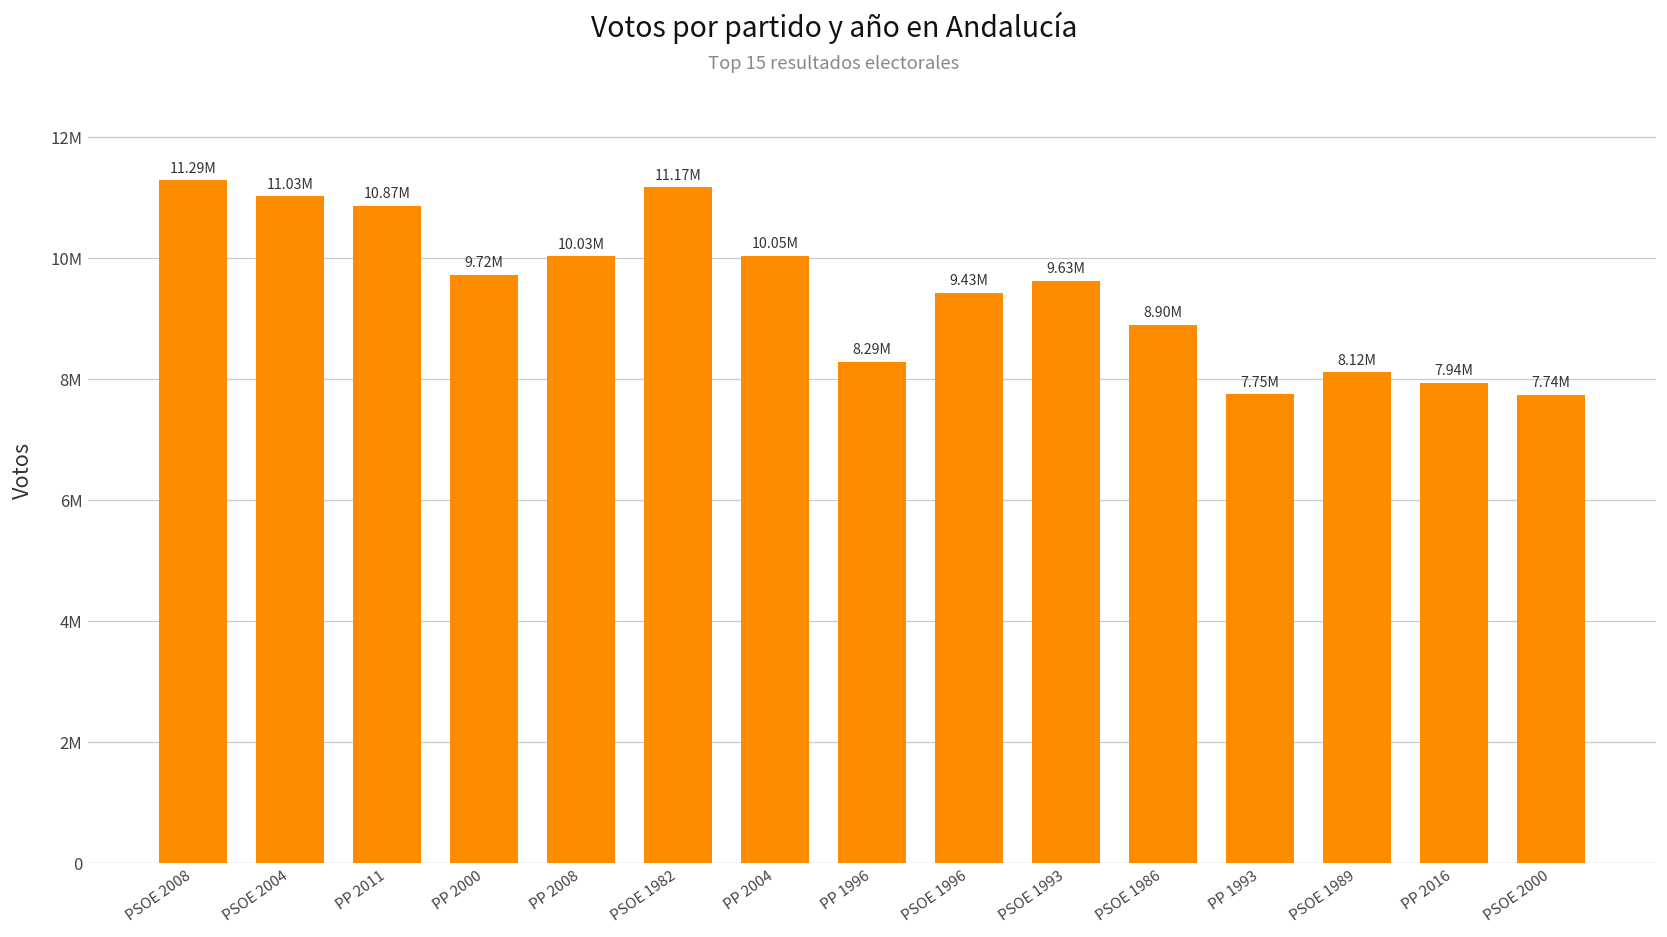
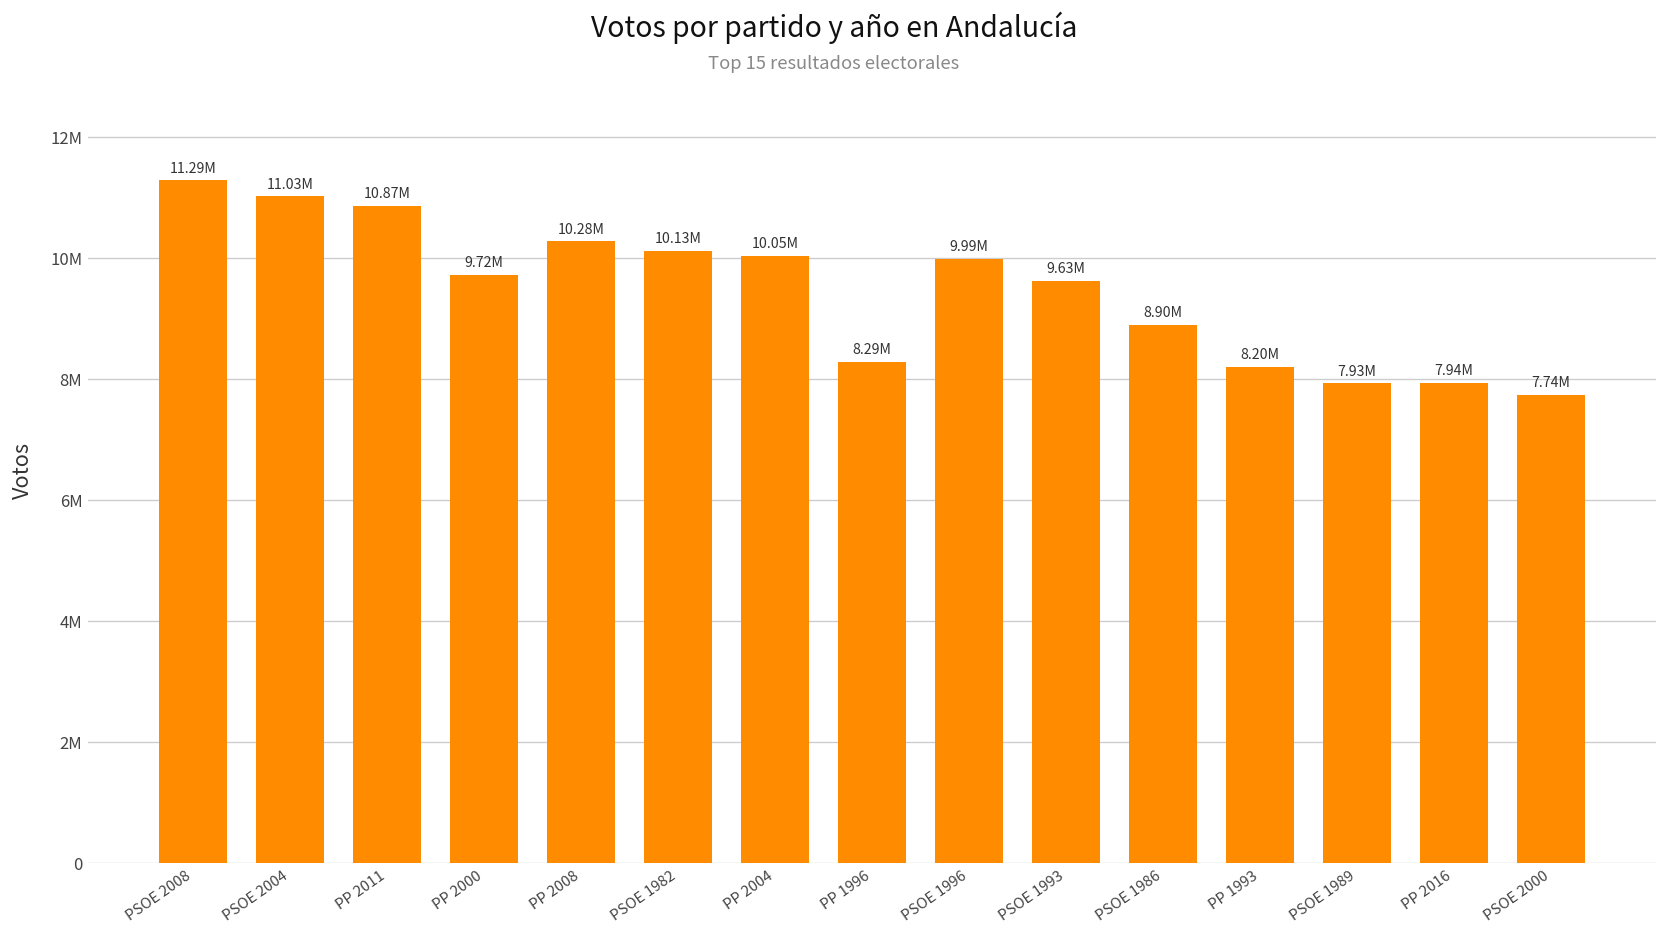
PP 2008: 10.03M -> 10.28M
PSOE 1982: 11.17M -> 10.13M
PSOE 1996: 9.43M -> 9.99M
PP 1993: 7.75M -> 8.20M
PSOE 1989: 8.12M -> 7.93M
